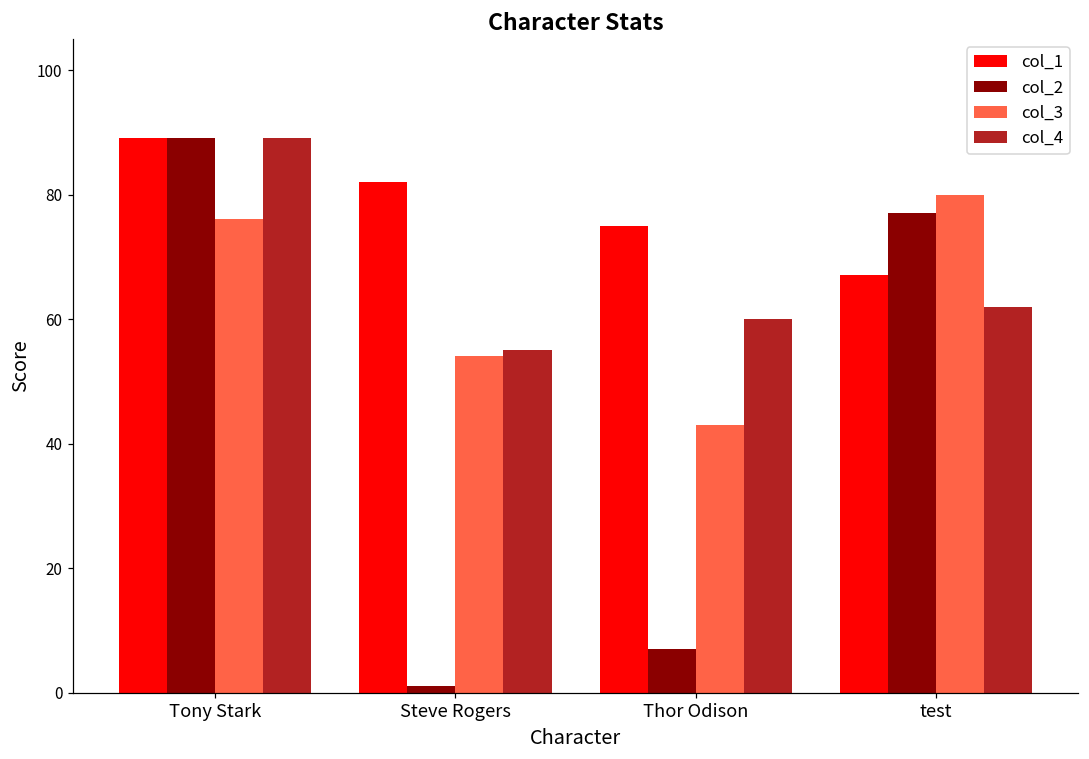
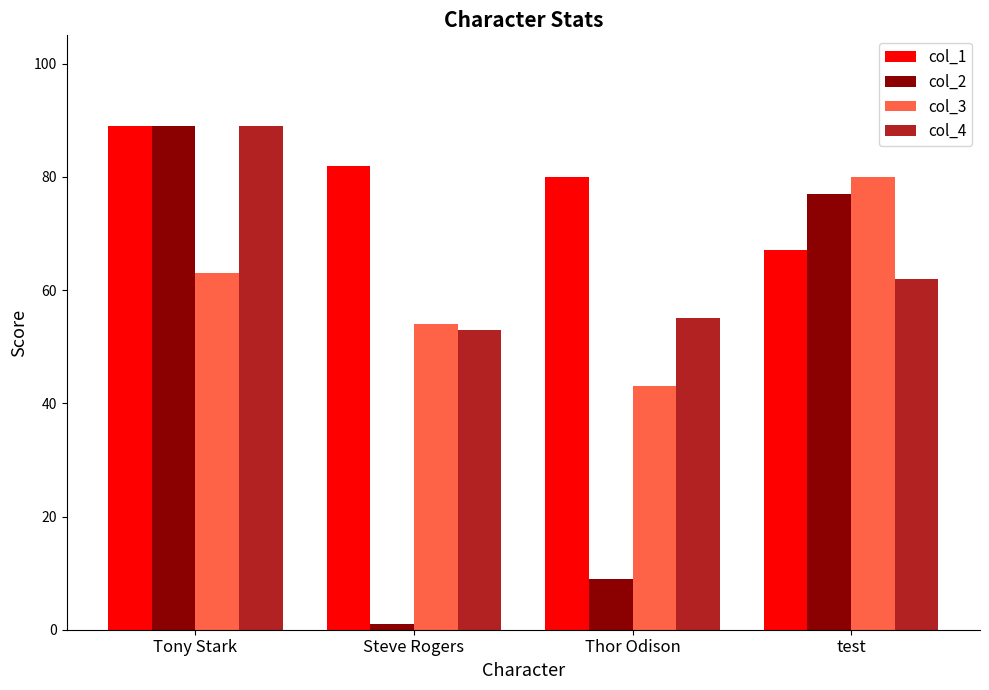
col_3, Tony Stark: 76 -> 63
col_4, Steve Rogers: 55 -> 53
col_1, Thor Odison: 75 -> 80
col_2, Thor Odison: 7 -> 9
col_4, Thor Odison: 60 -> 55
